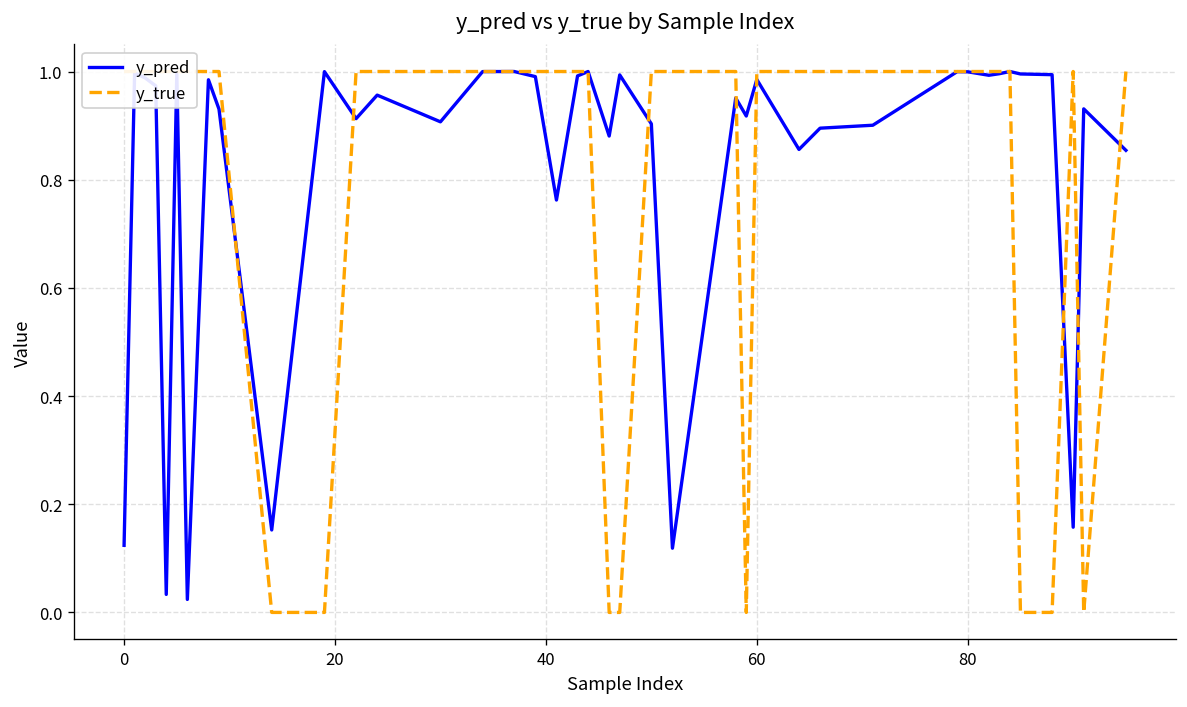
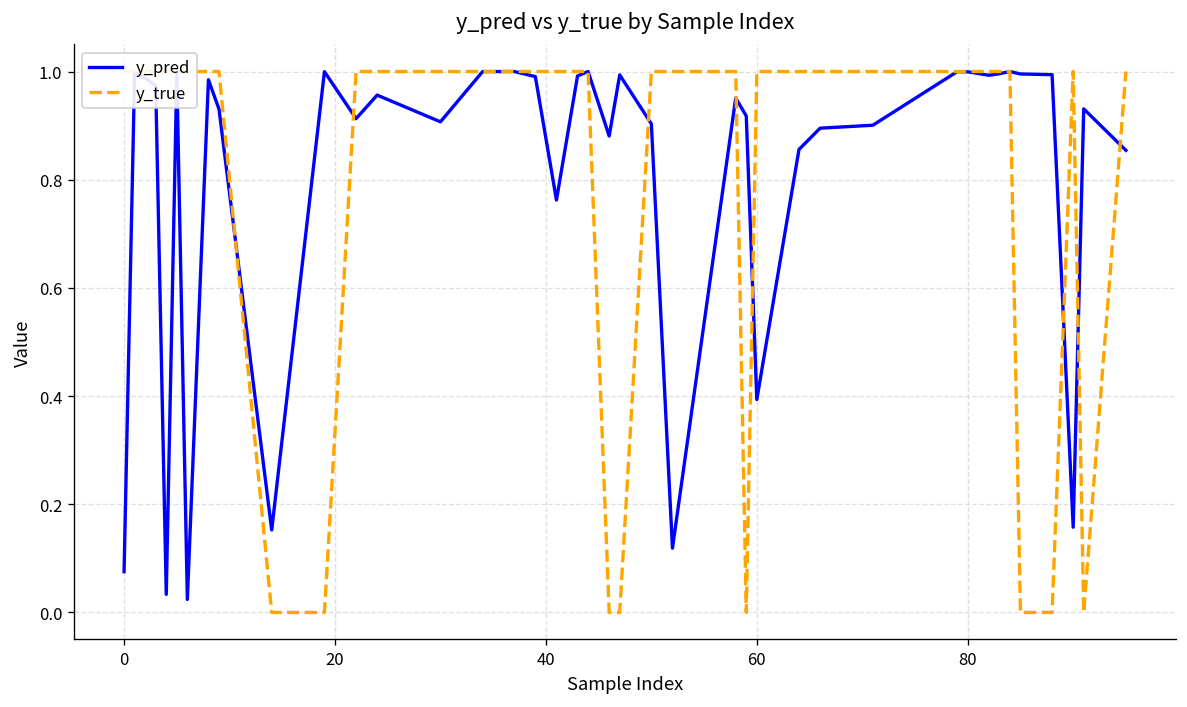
y_pred, 0: 0.12 -> 0.08
y_pred, 60: 0.99 -> 0.39
